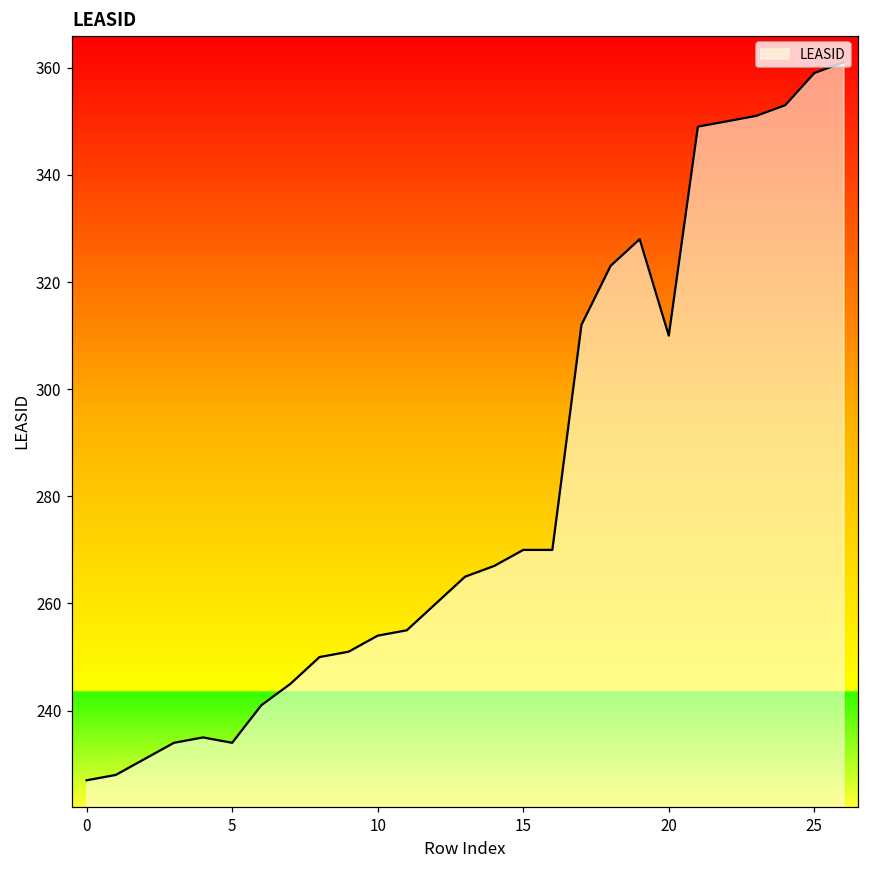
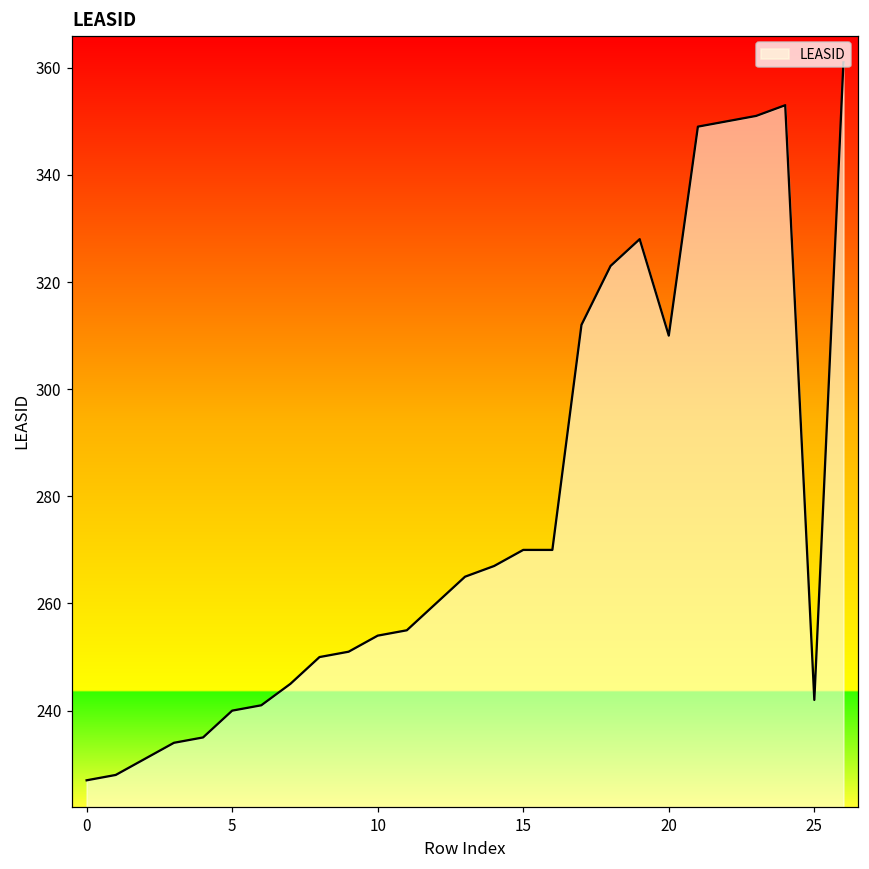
5: 234 -> 240
25: 359 -> 242
